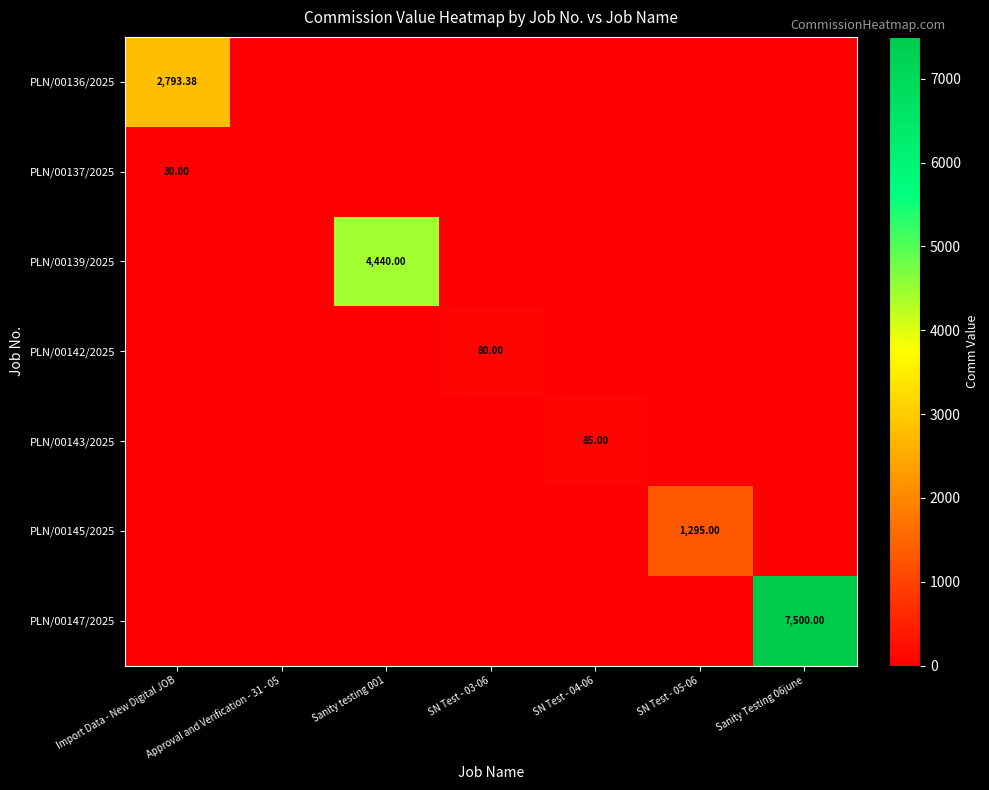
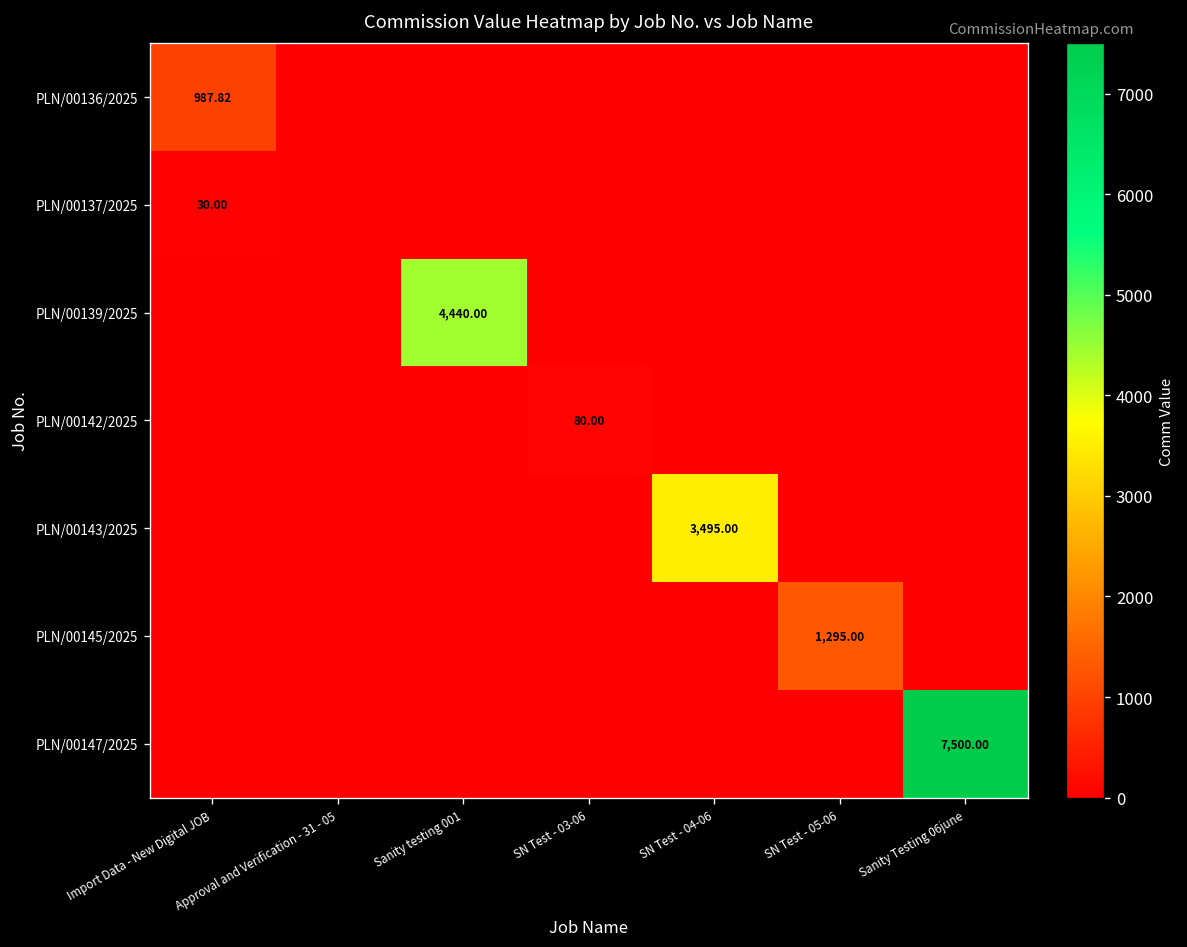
PLN/00136/2025, Import Data - New Digital JOB: 2,793.38 -> 987.82
PLN/00143/2025, SN Test - 04-06: 85.00 -> 3,495.00
